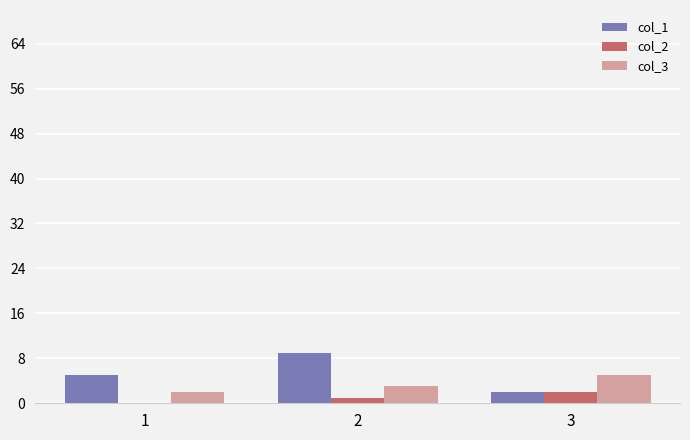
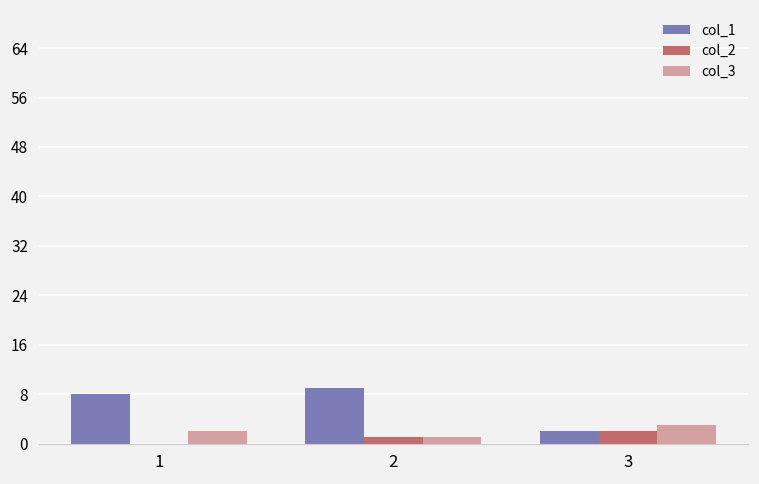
col_1, 1: 5 -> 8
col_3, 2: 3 -> 1
col_3, 3: 5 -> 3
